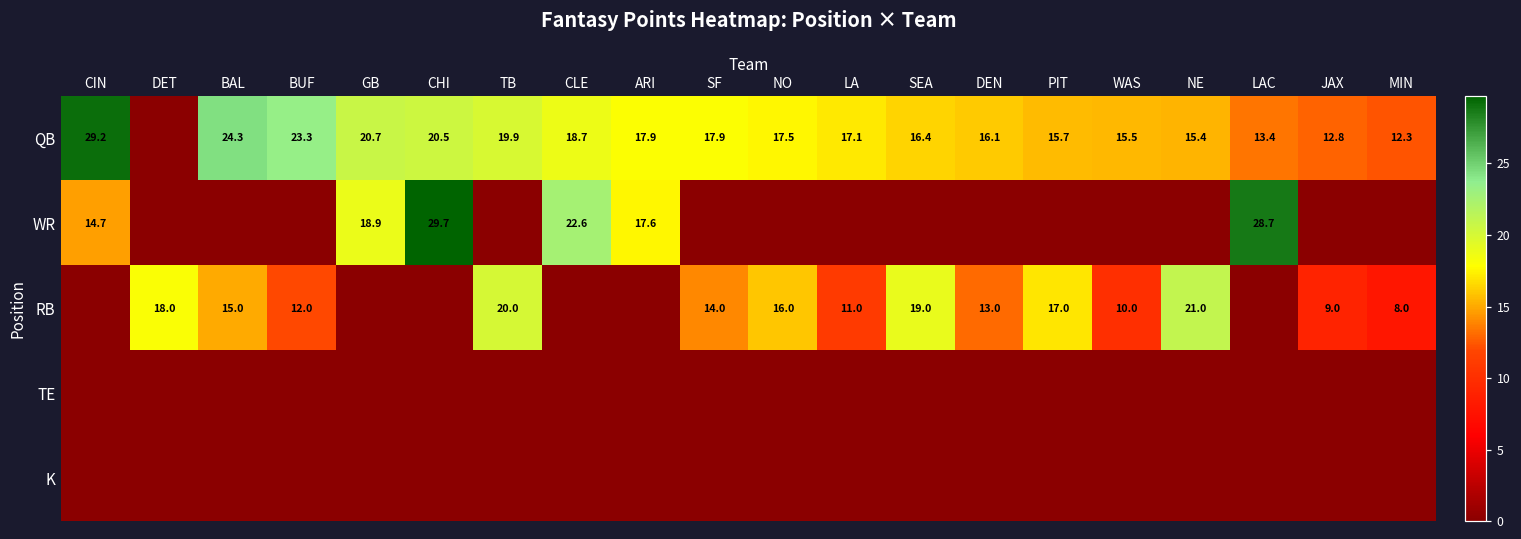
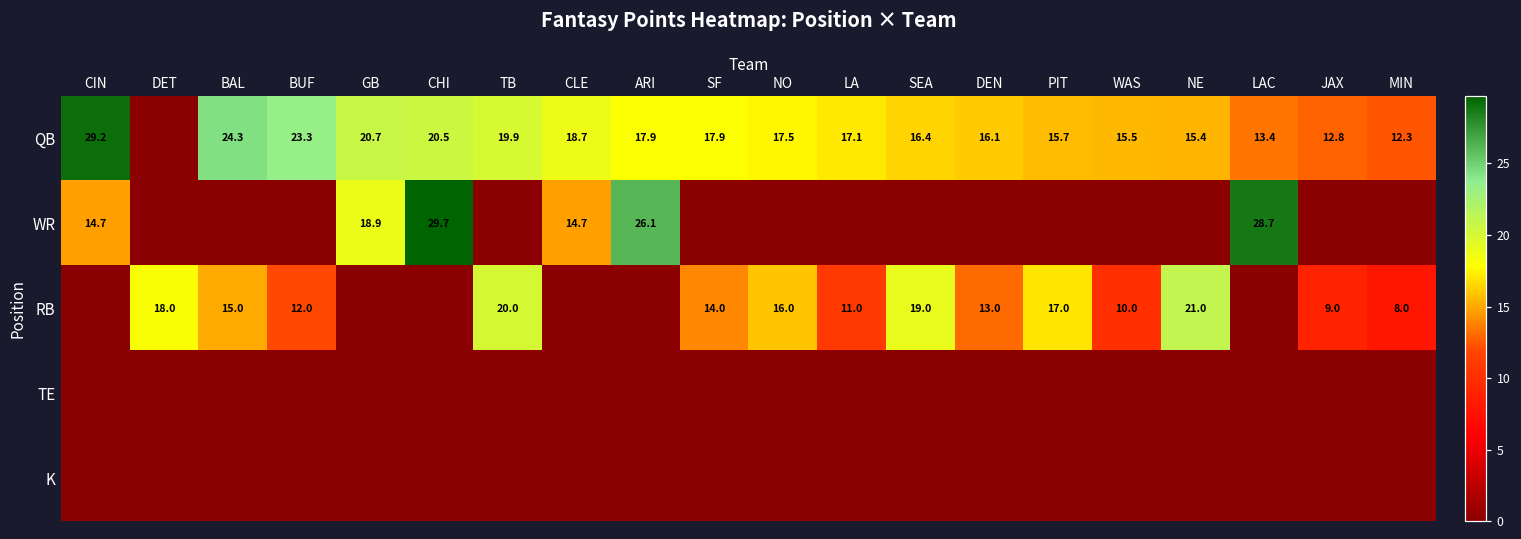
WR, CLE: 22.6 -> 14.7
WR, ARI: 17.6 -> 26.1
